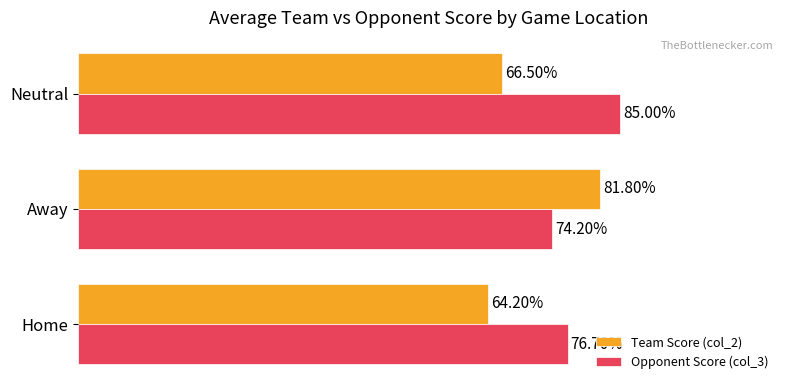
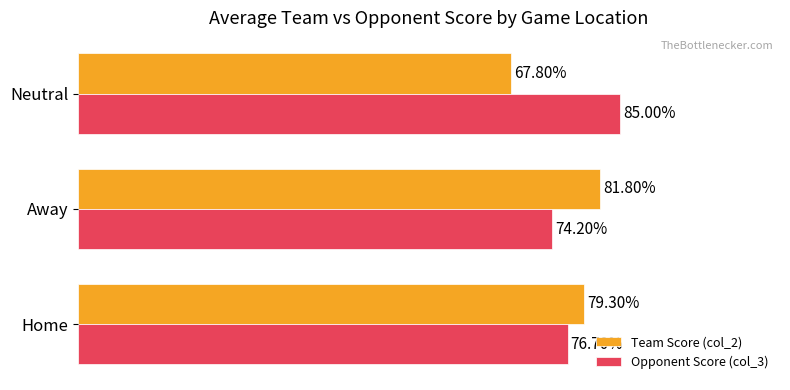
Team Score (col_2), Neutral: 66.50% -> 67.80%
Team Score (col_2), Home: 64.20% -> 79.30%
